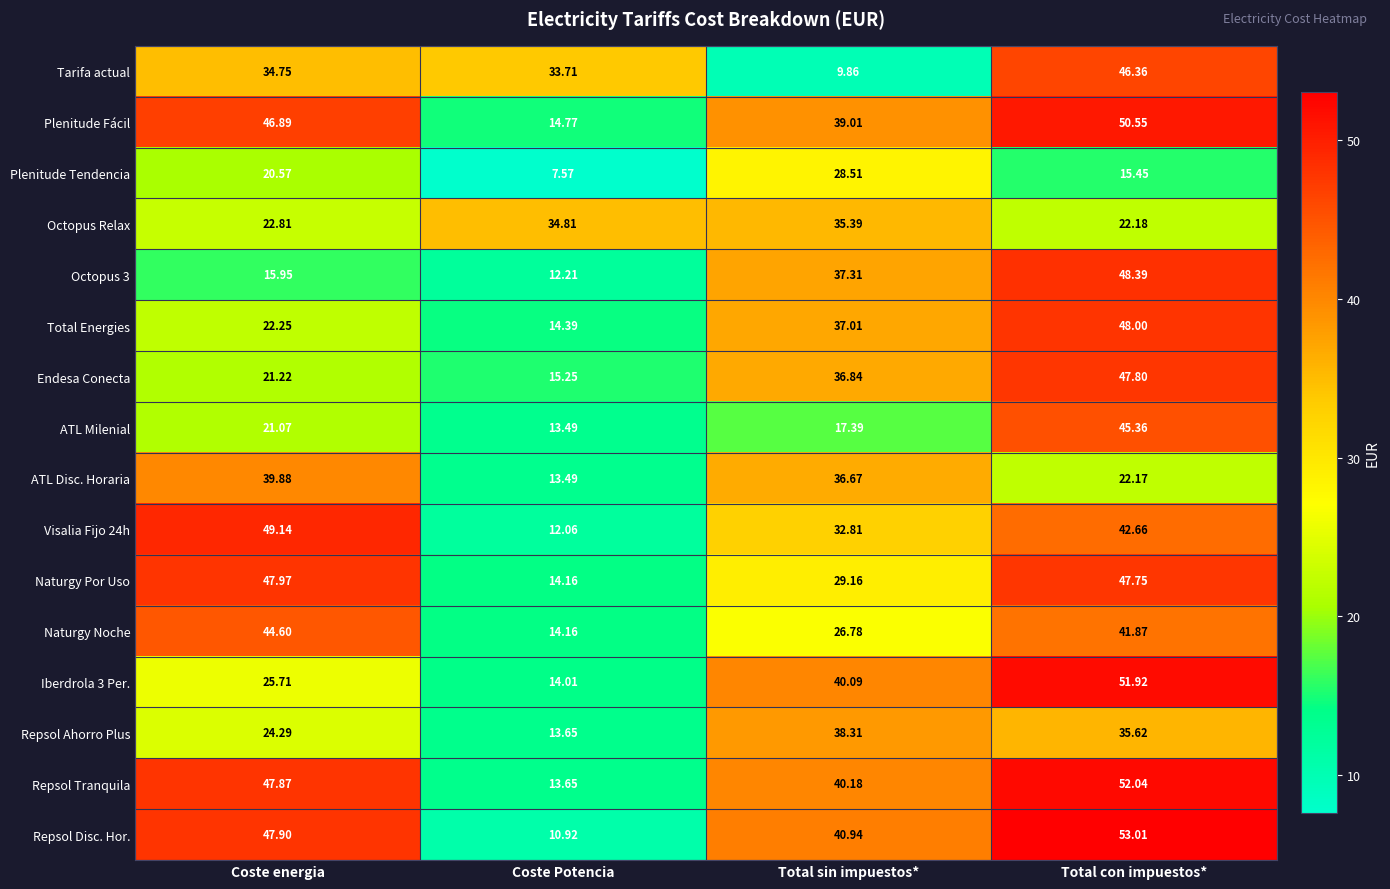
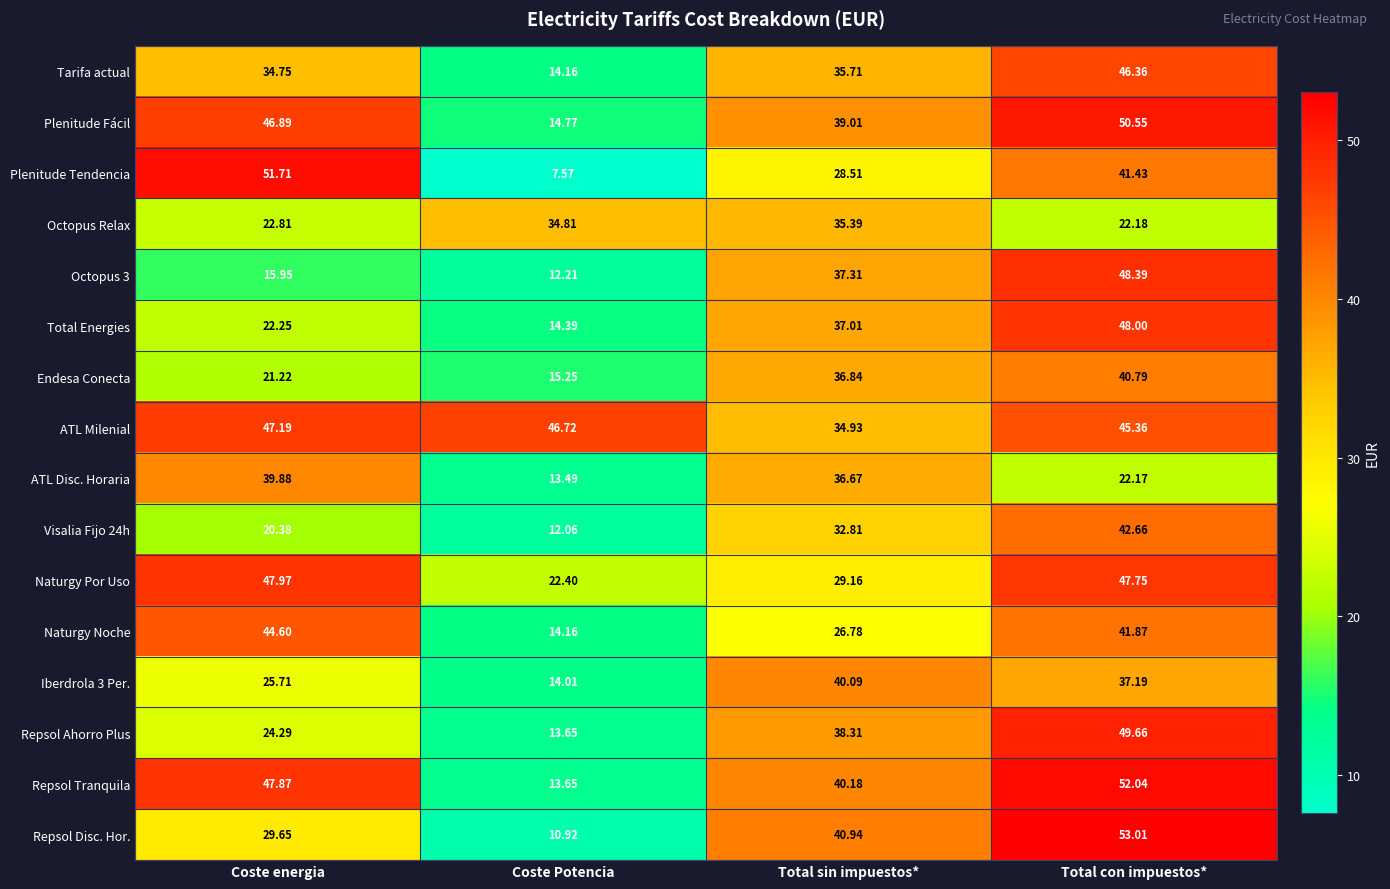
Tarifa actual, Coste Potencia: 33.71 -> 14.16
Tarifa actual, Total sin impuestos*: 9.86 -> 35.71
Plenitude Tendencia, Coste energia: 20.57 -> 51.71
Plenitude Tendencia, Total con impuestos*: 15.45 -> 41.43
Endesa Conecta, Total con impuestos*: 47.80 -> 40.79
ATL Milenial, Coste energia: 21.07 -> 47.19
ATL Milenial, Coste Potencia: 13.49 -> 46.72
ATL Milenial, Total sin impuestos*: 17.39 -> 34.93
Visalia Fijo 24h, Coste energia: 49.14 -> 20.38
Naturgy Por Uso, Coste Potencia: 14.16 -> 22.40
Iberdrola 3 Per., Total con impuestos*: 51.92 -> 37.19
Repsol Ahorro Plus, Total con impuestos*: 35.62 -> 49.66
Repsol Disc. Hor., Coste energia: 47.90 -> 29.65
